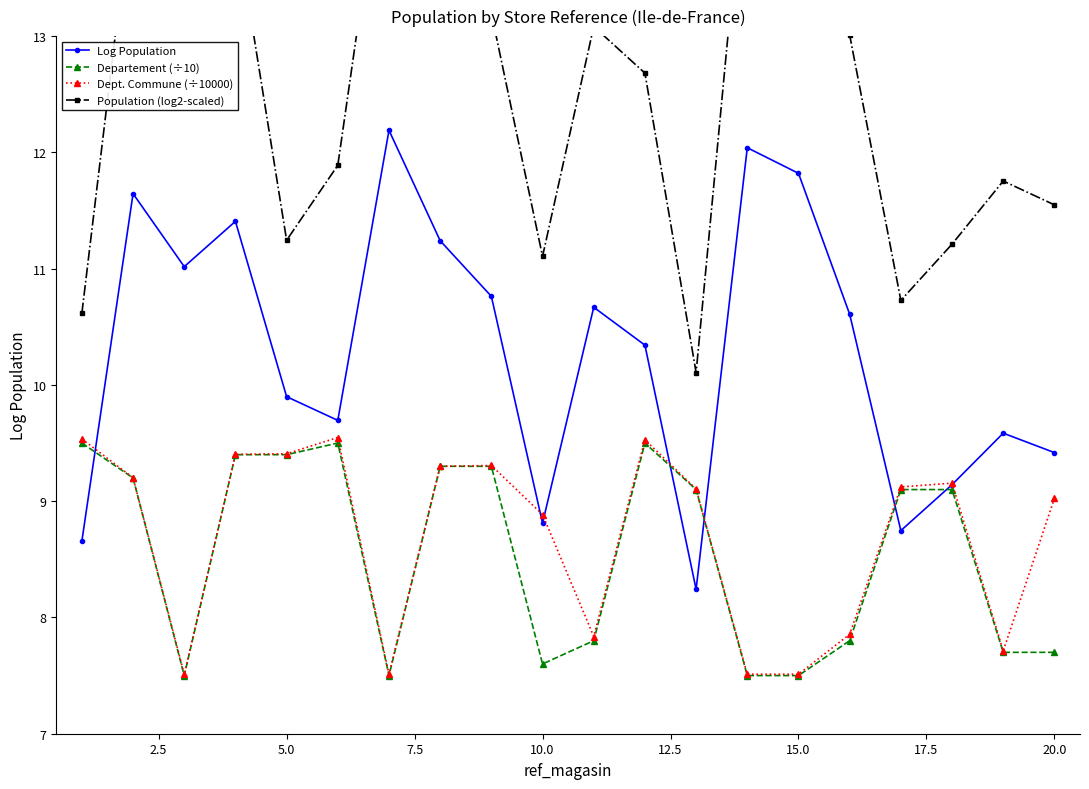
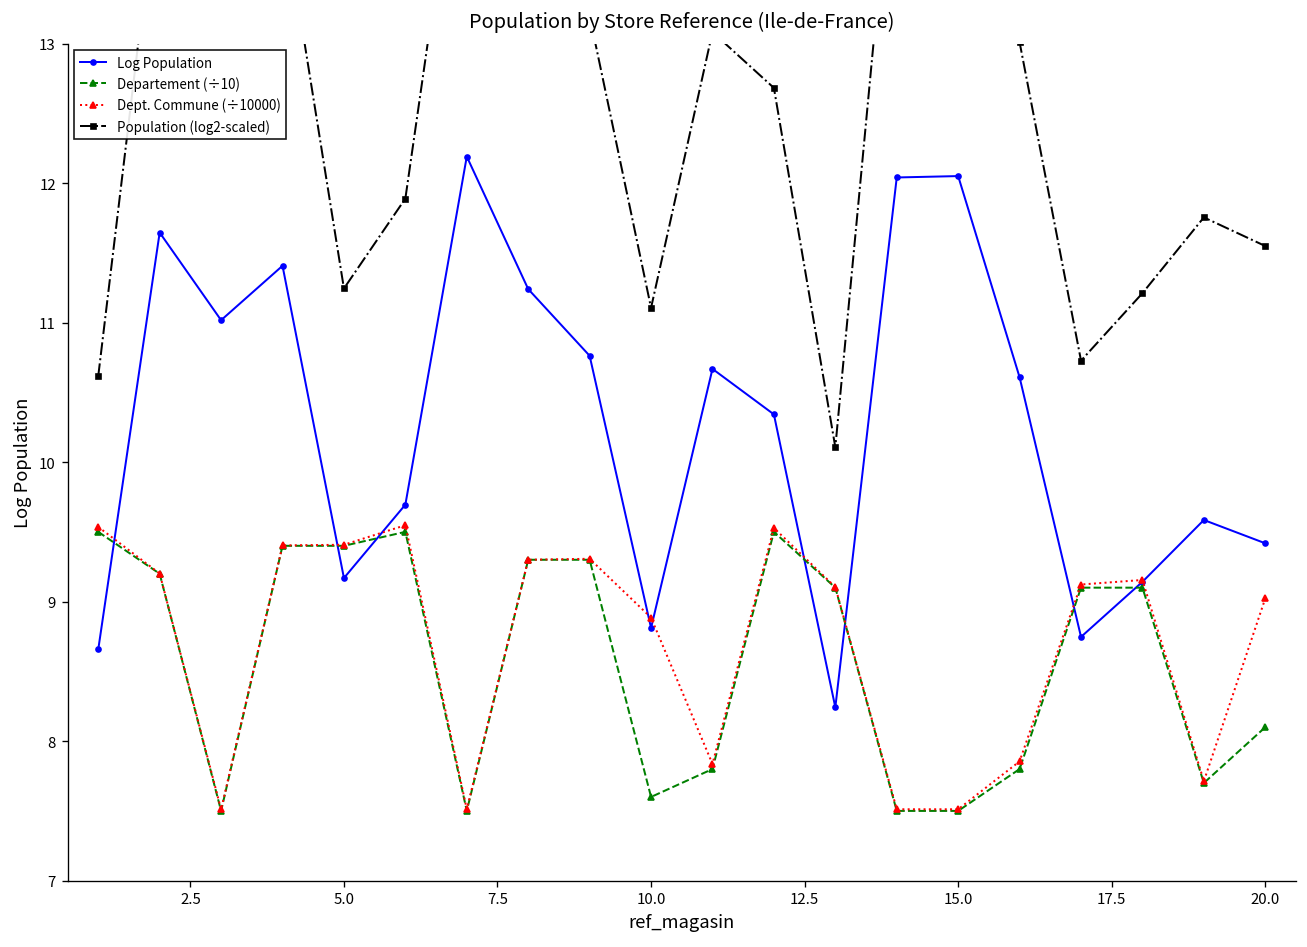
Log Population, 5.0: 9.90 -> 9.17
Log Population, 15.0: 11.82 -> 12.05
Departement (÷10), 20.0: 7.70 -> 8.10
